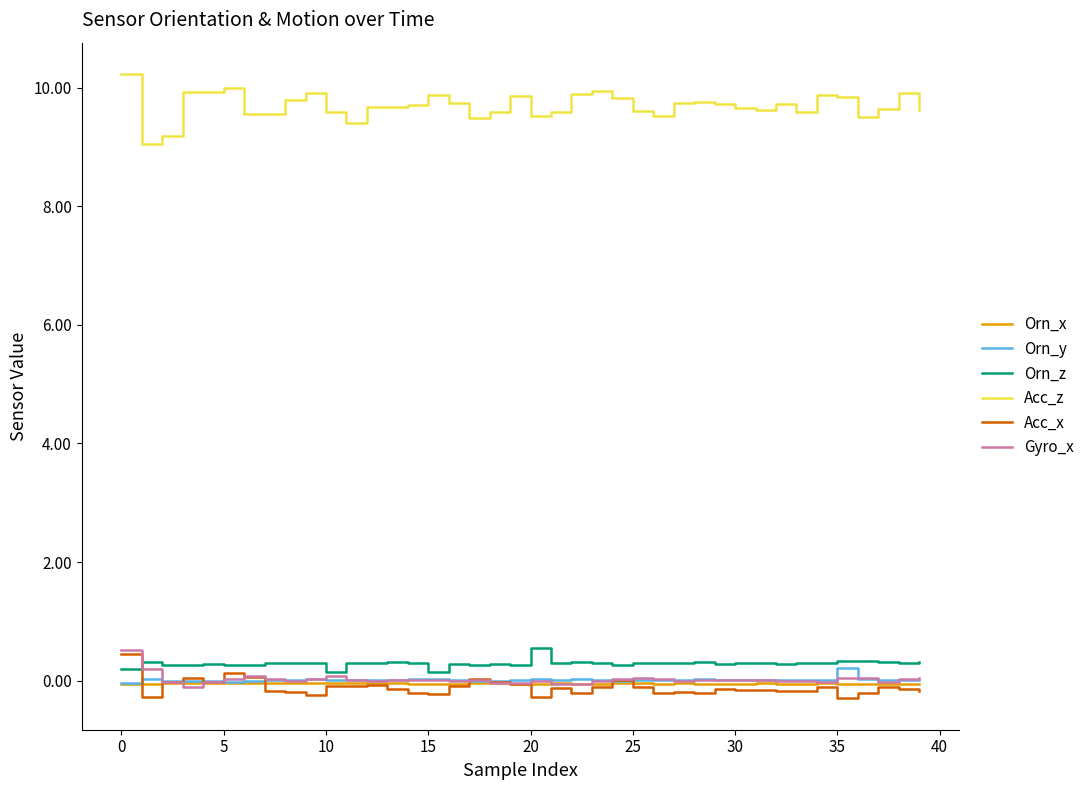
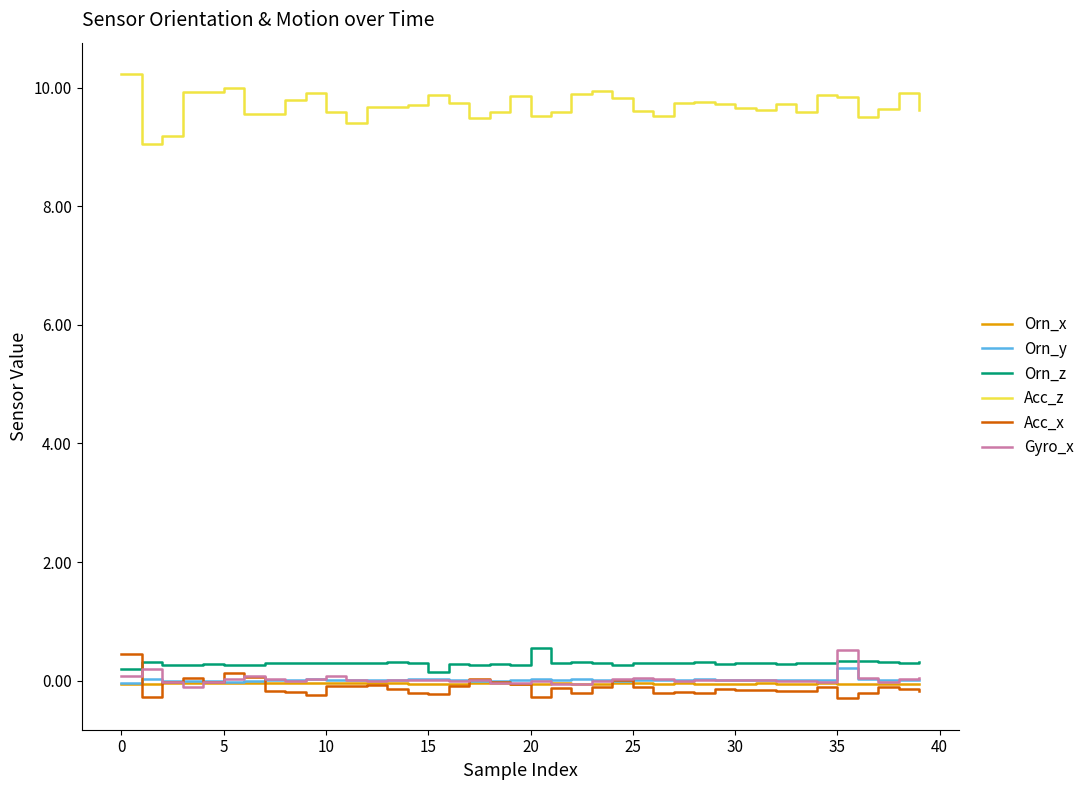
Gyro_x, 0: 0.5 -> 0.1
Orn_z, 10: 0.1 -> 0.3
Gyro_x, 35: 0.0 -> 0.5
